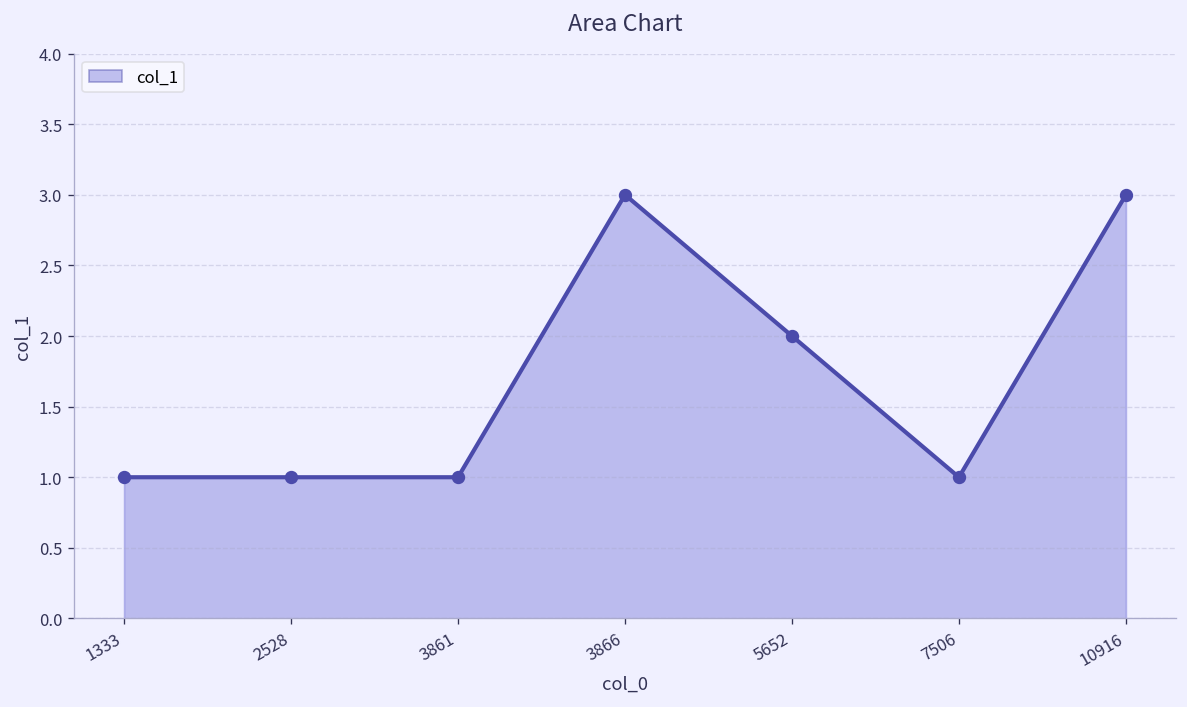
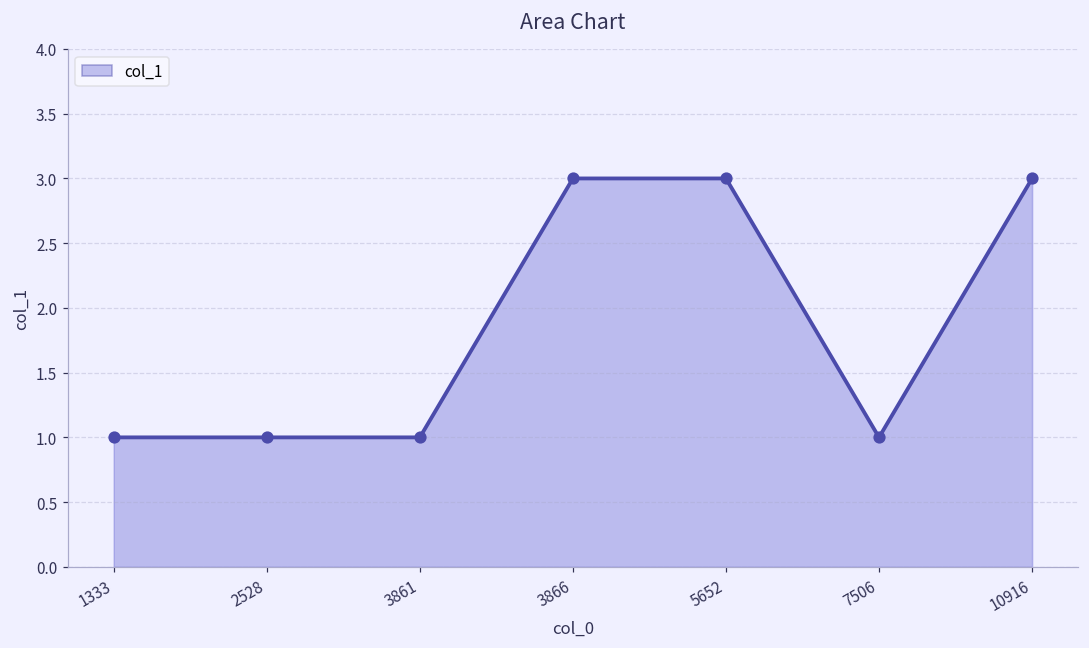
5652: 2 -> 3
